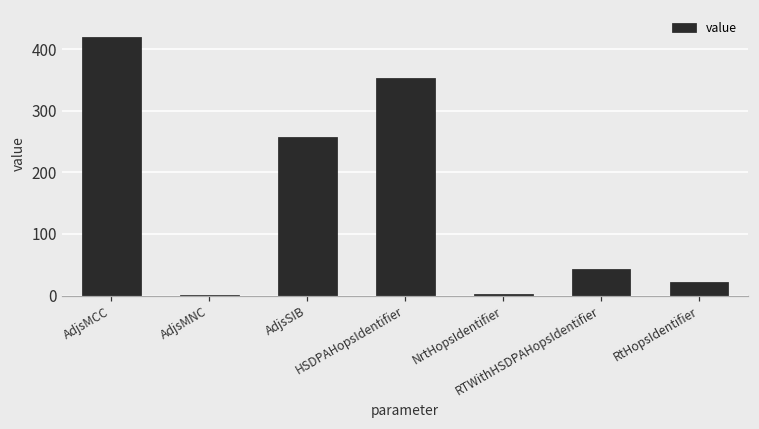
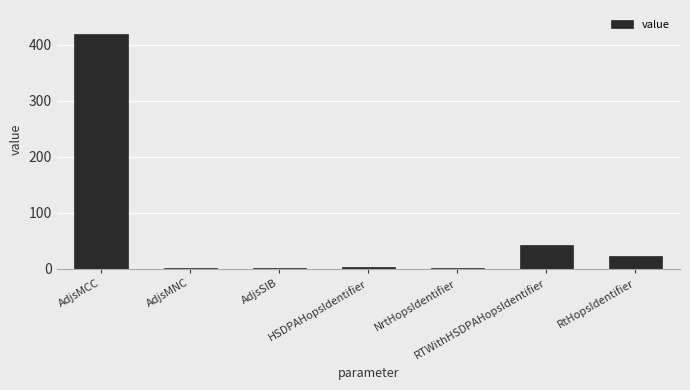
AdjsSIB: 260 -> 0
HSDPAHopsIdentifier: 350 -> 0
